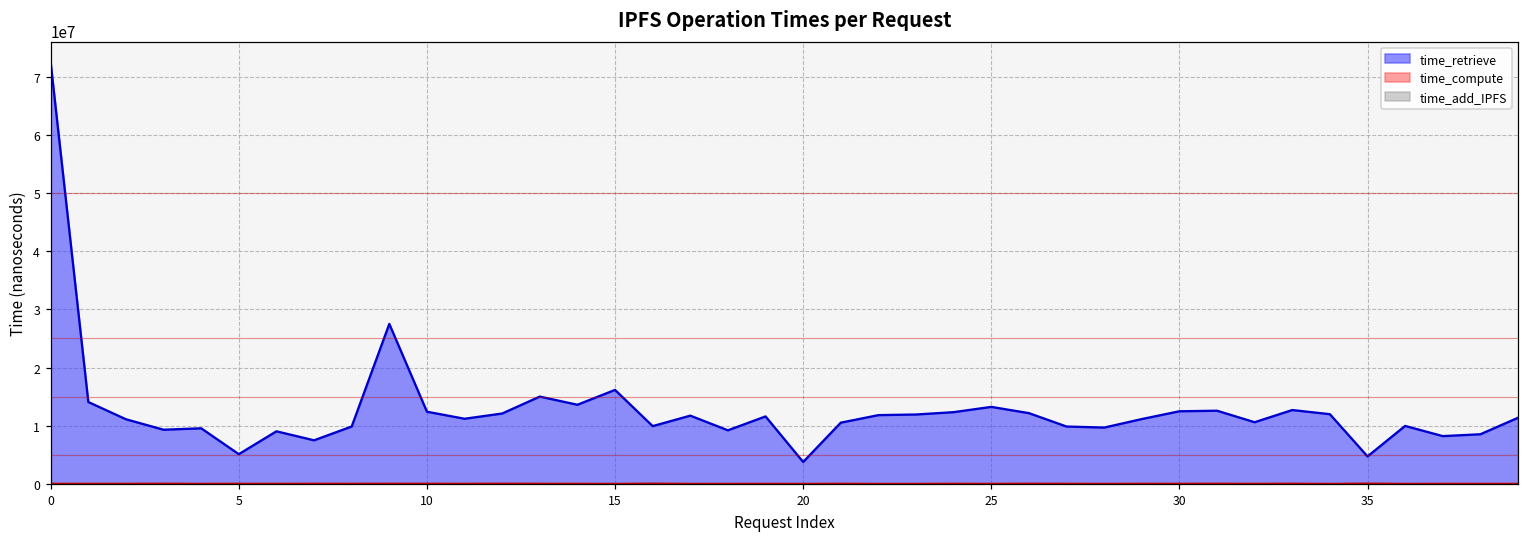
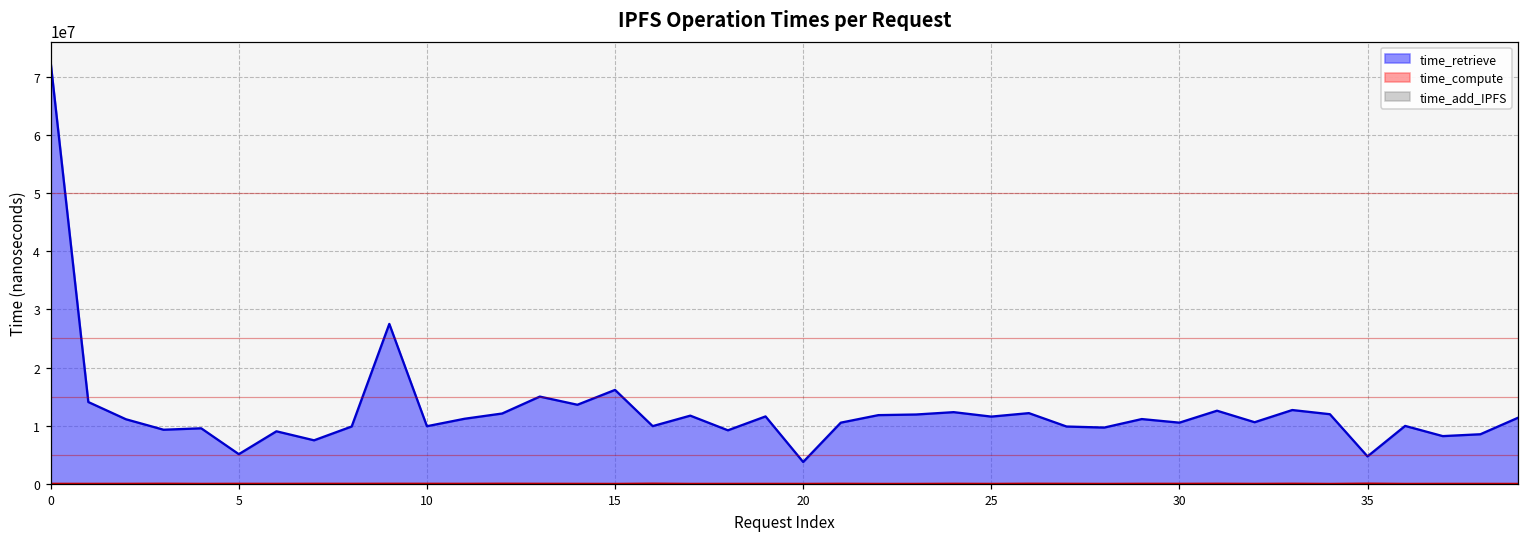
time_retrieve, 10: 12000000 -> 10000000
time_retrieve, 25: 13000000 -> 12000000
time_retrieve, 30: 12000000 -> 11000000
